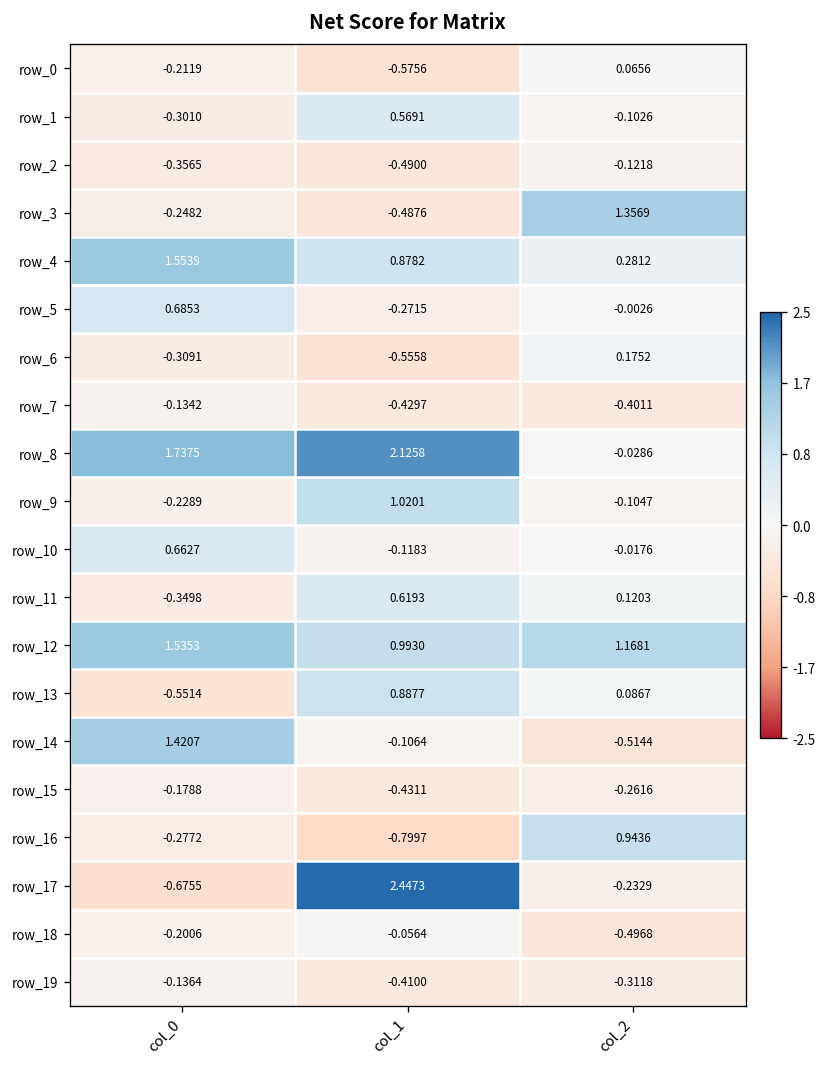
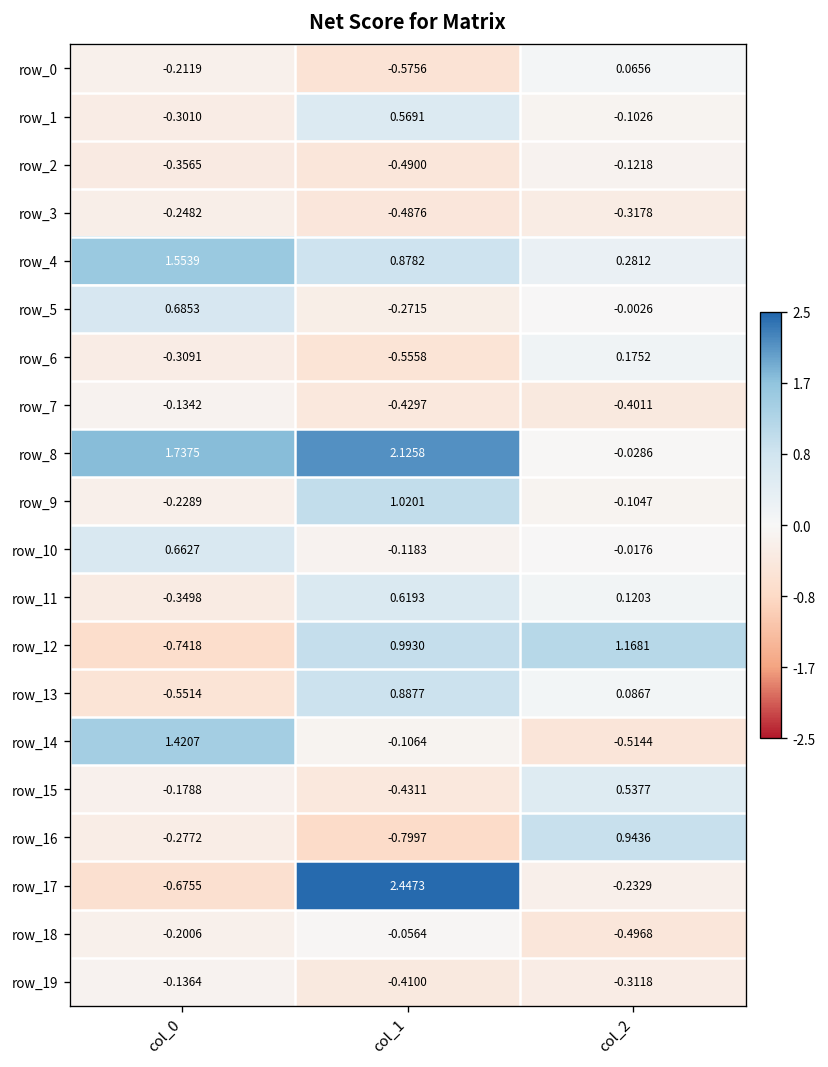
row_3, col_2: 1.3569 -> -0.3178
row_12, col_0: 1.5353 -> -0.7418
row_15, col_2: -0.2616 -> 0.5377
